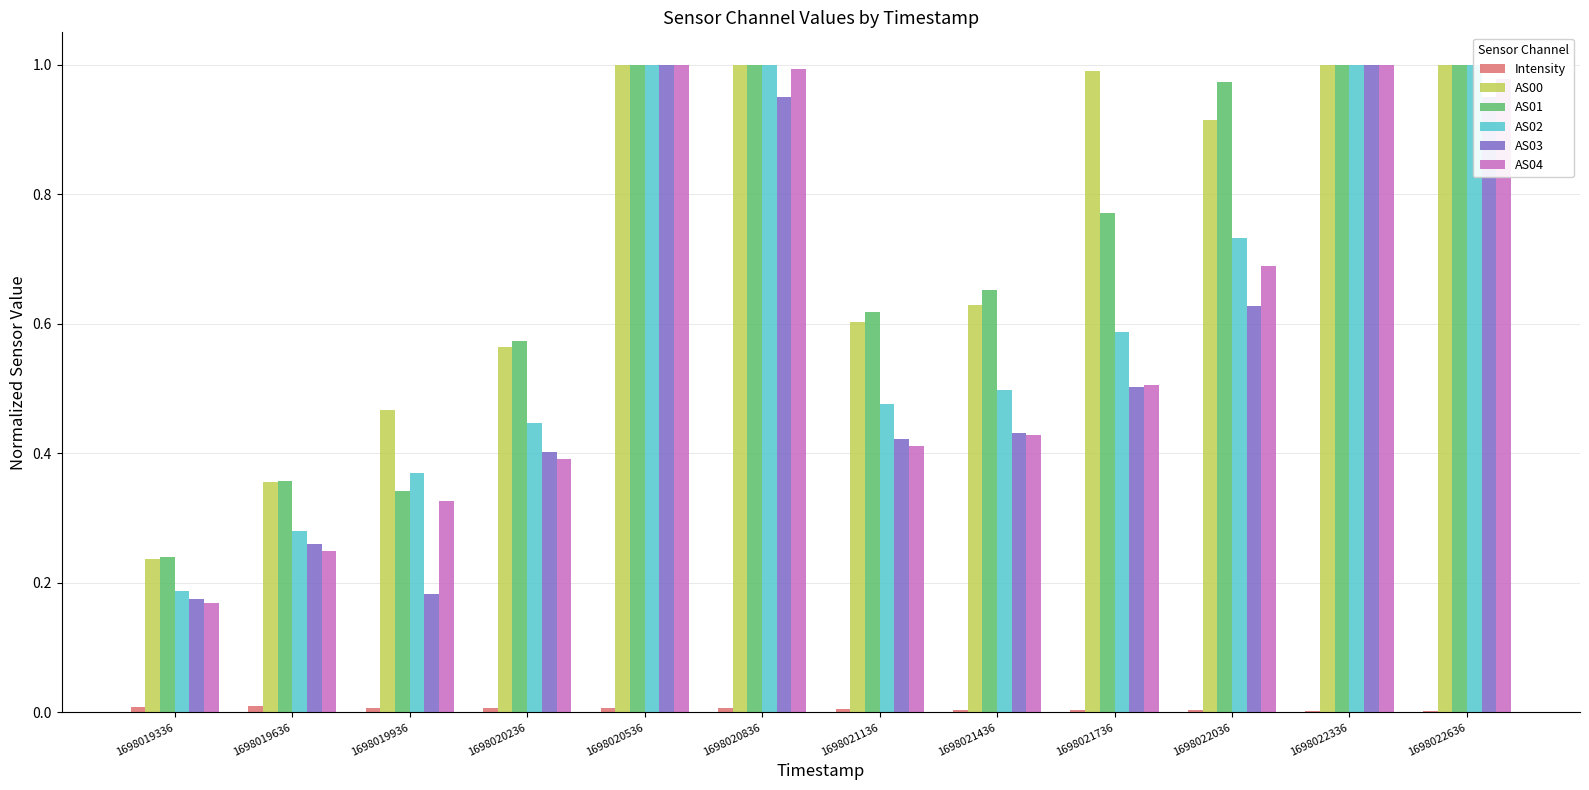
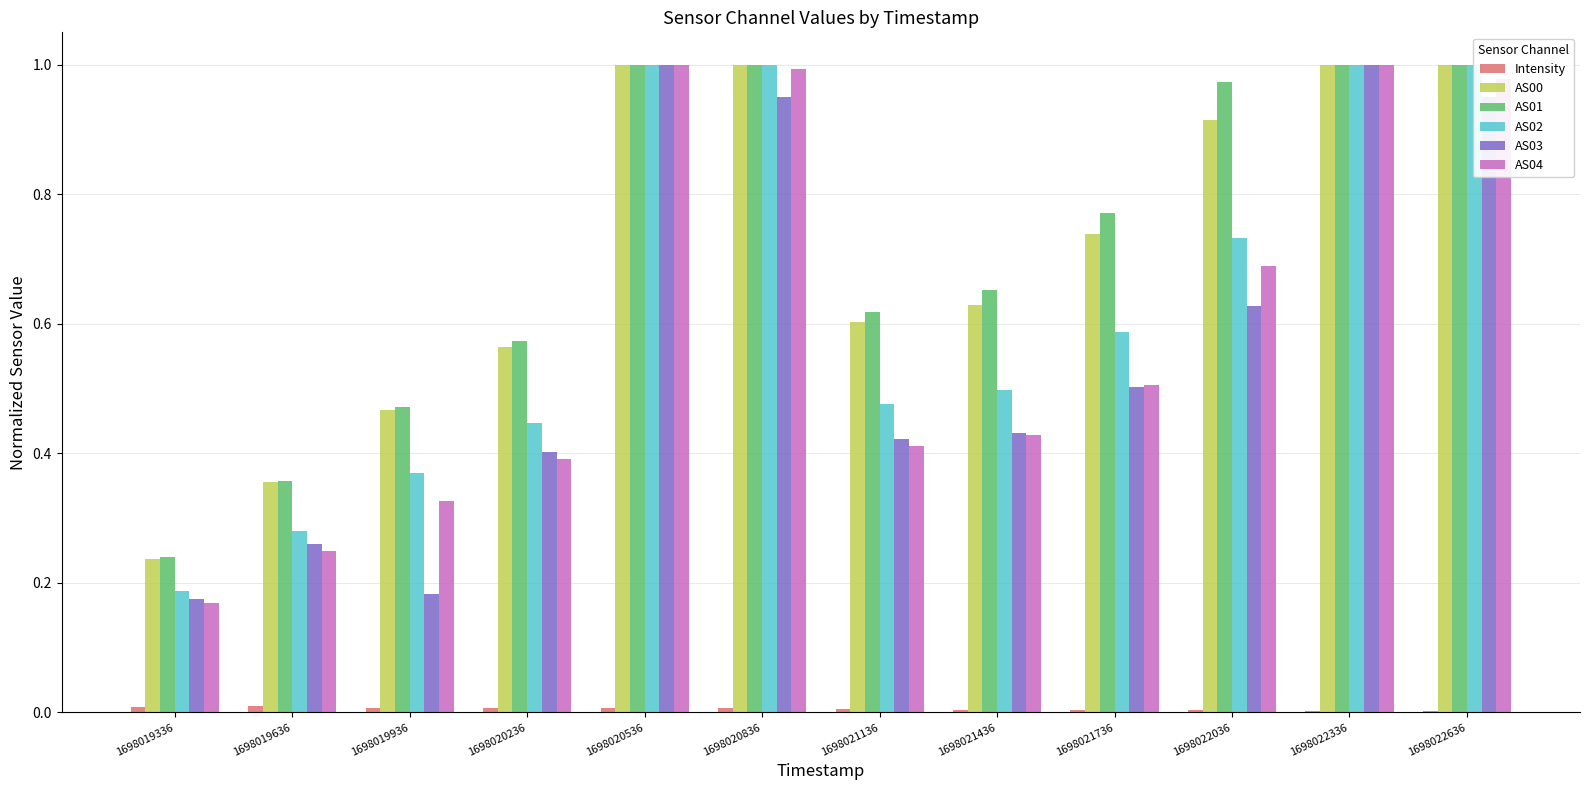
AS01, 1698019936: 0.34 -> 0.47
AS00, 1698021736: 0.99 -> 0.74
